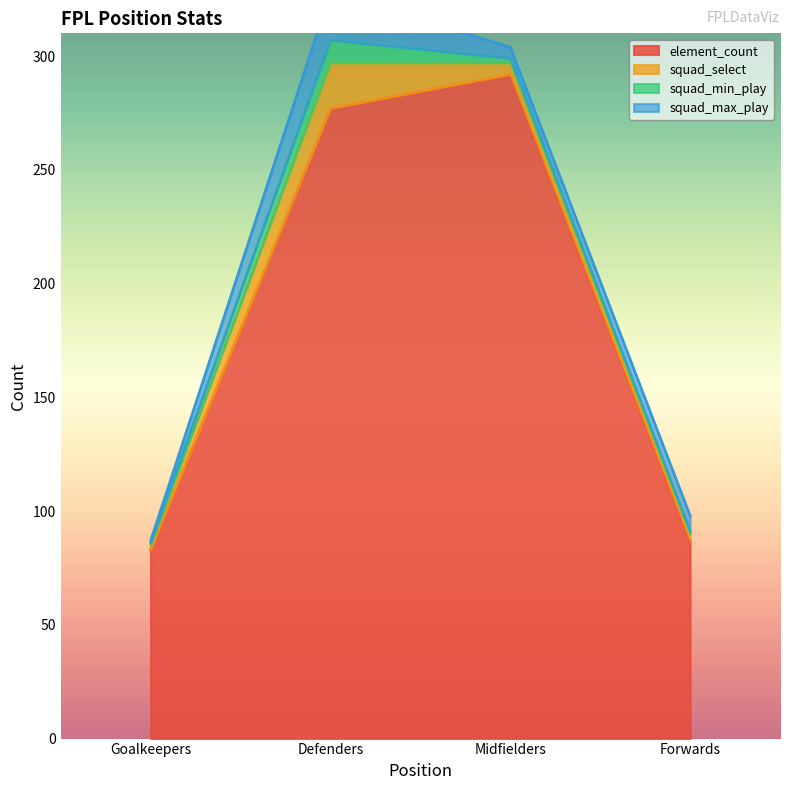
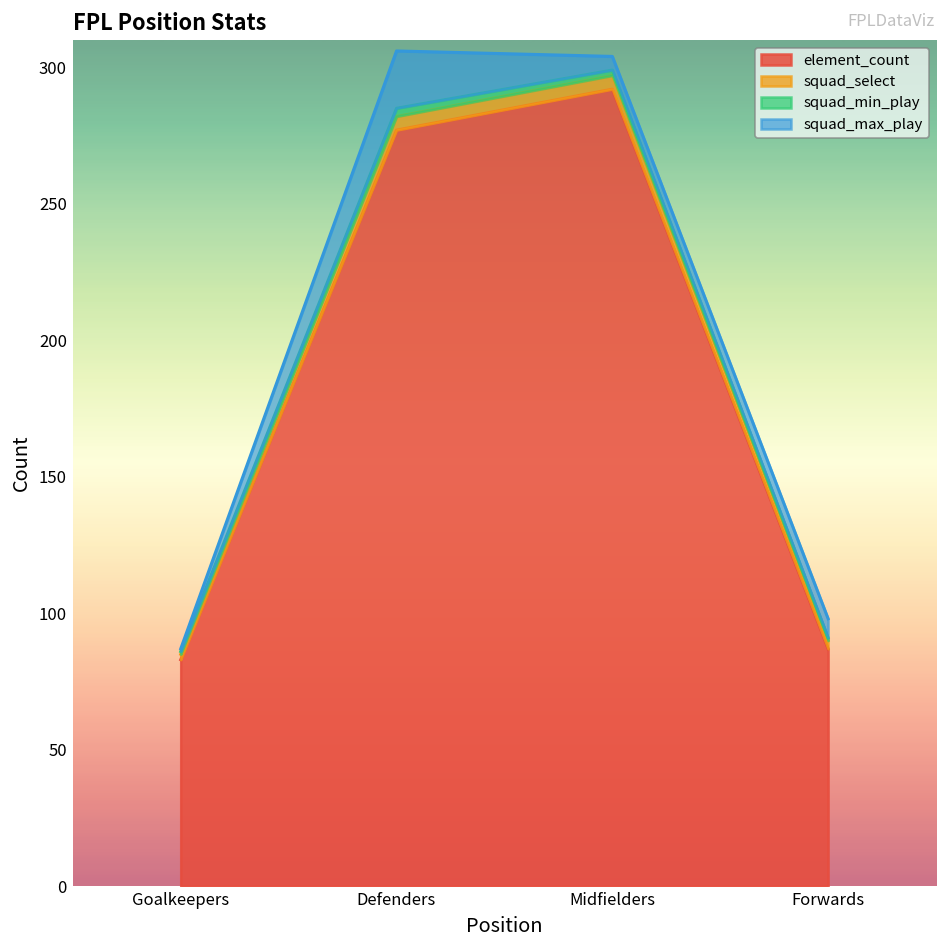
squad_select, Defenders: 20 -> 5
squad_min_play, Defenders: 10 -> 3
